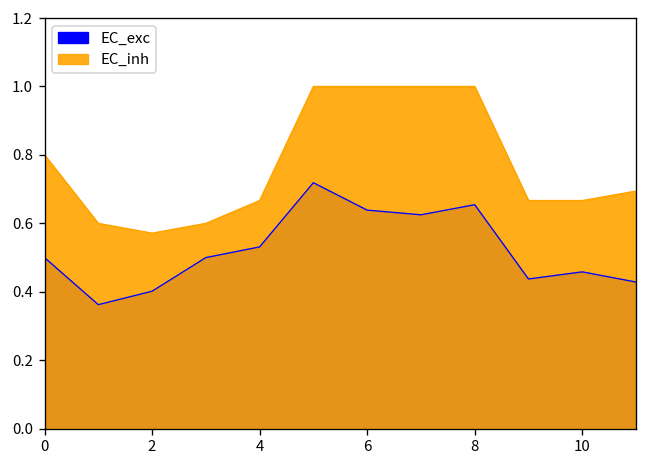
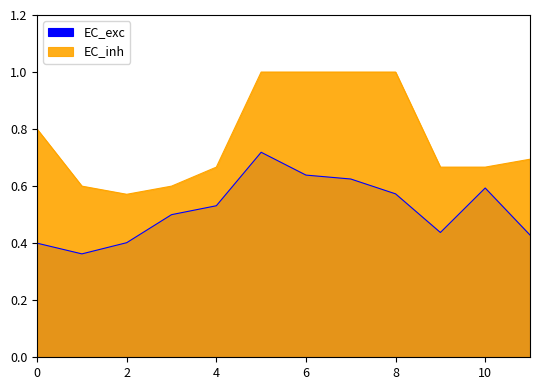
EC_exc, 0: 0.5 -> 0.4
EC_exc, 8: 0.65 -> 0.57
EC_exc, 10: 0.46 -> 0.59
